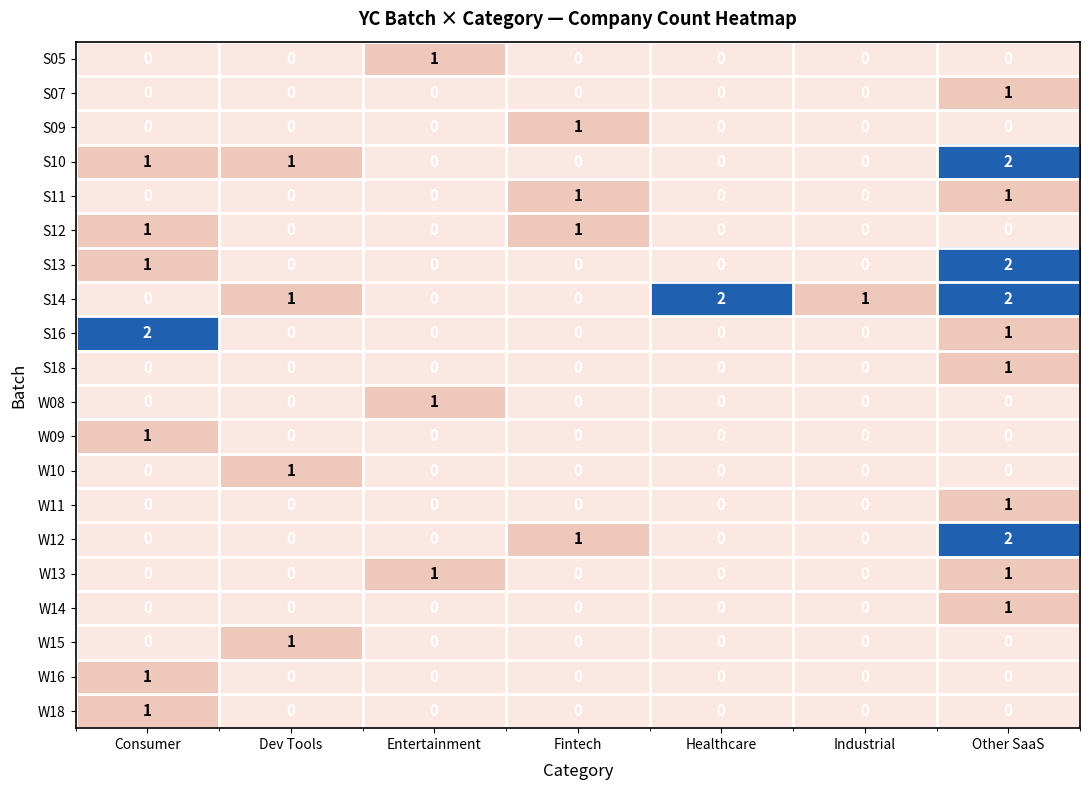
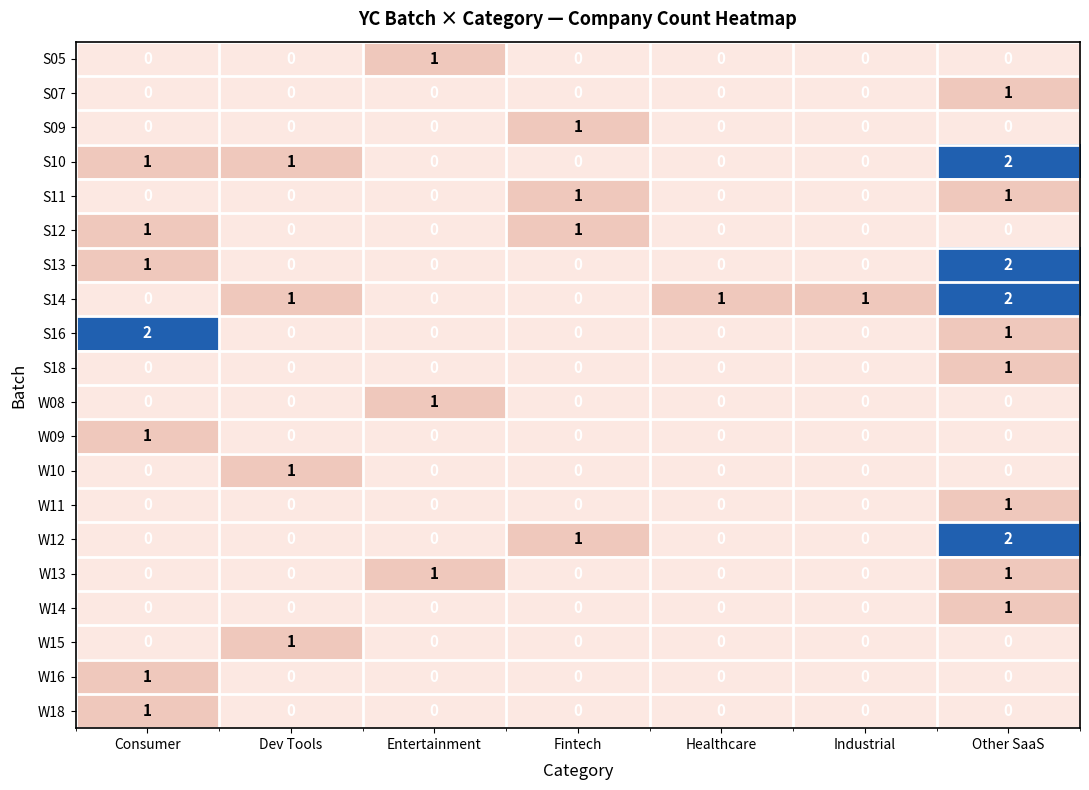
S14, Healthcare: 2 -> 1
